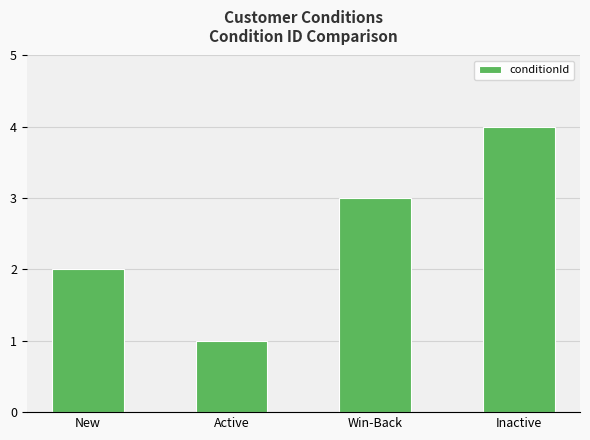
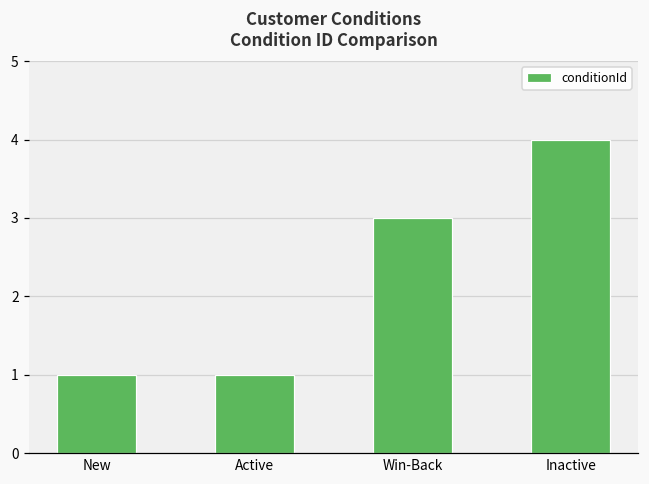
New: 2 -> 1
